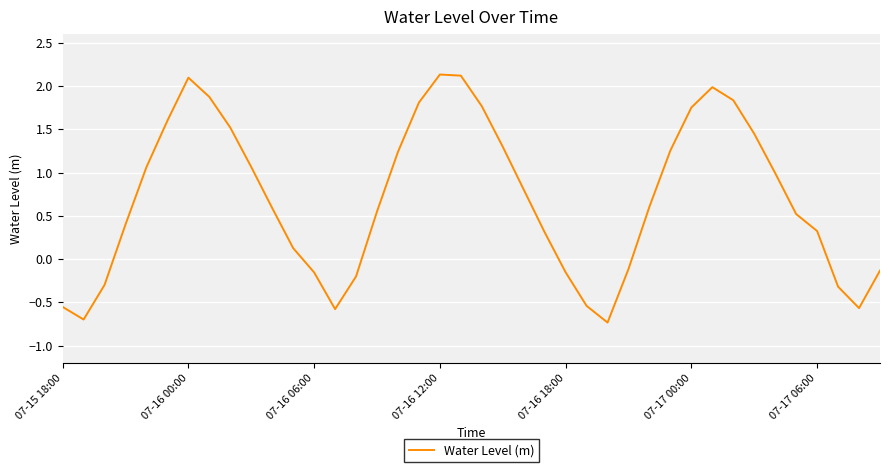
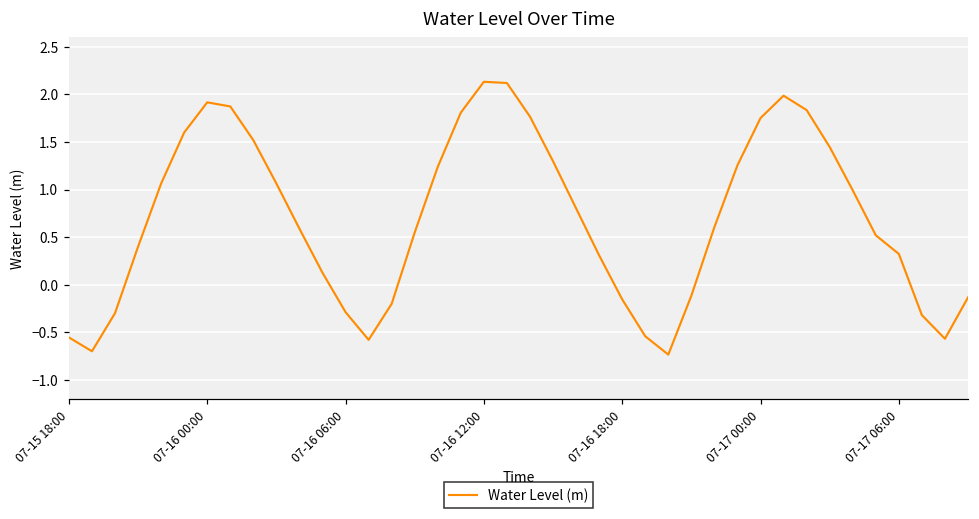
07-16 00:00: 2.1 -> 1.9
07-16 06:00: -0.2 -> -0.3
